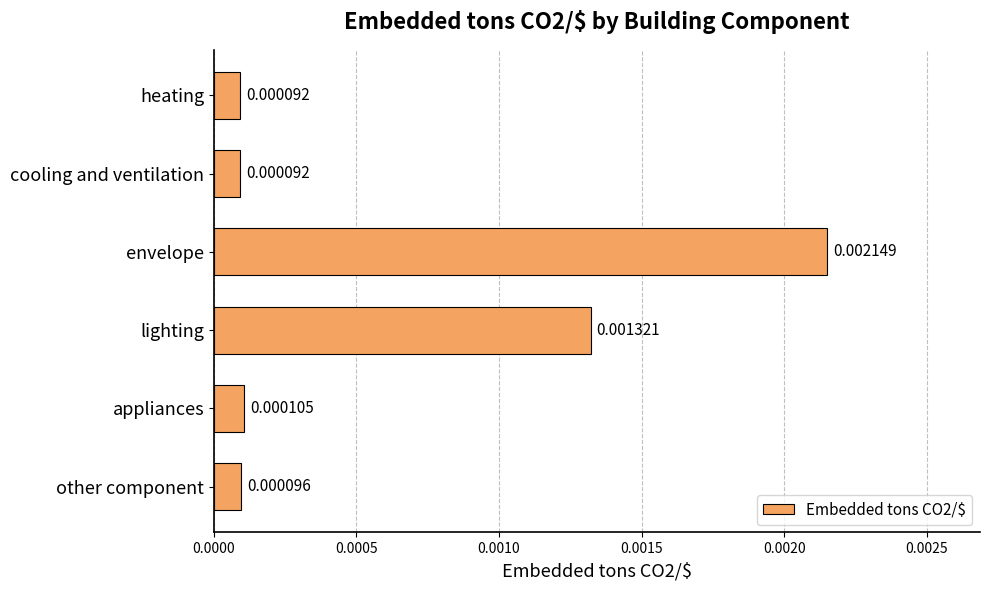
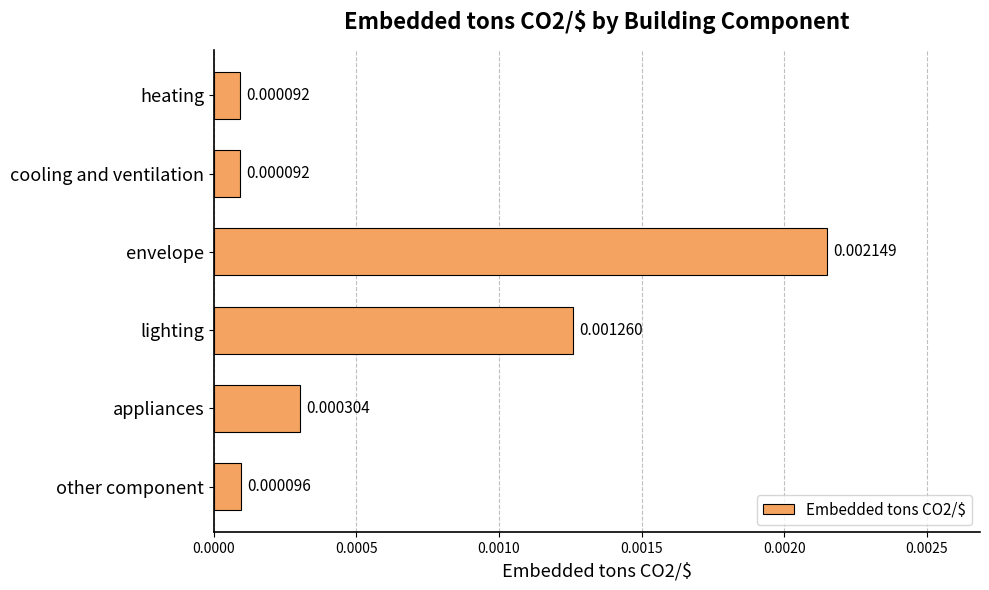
lighting: 0.001321 -> 0.001260
appliances: 0.000105 -> 0.000304
